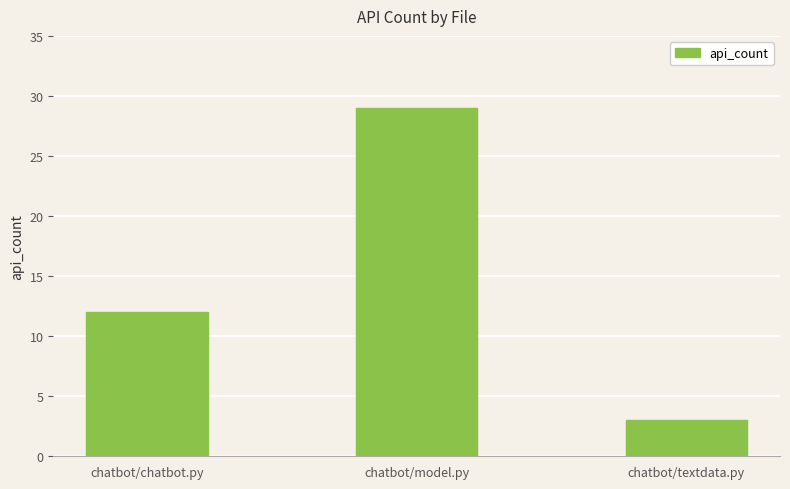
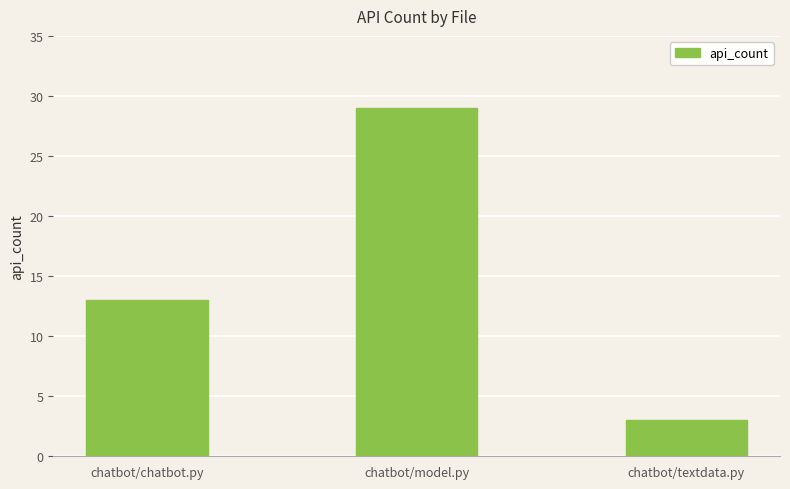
chatbot/chatbot.py: 12 -> 13
